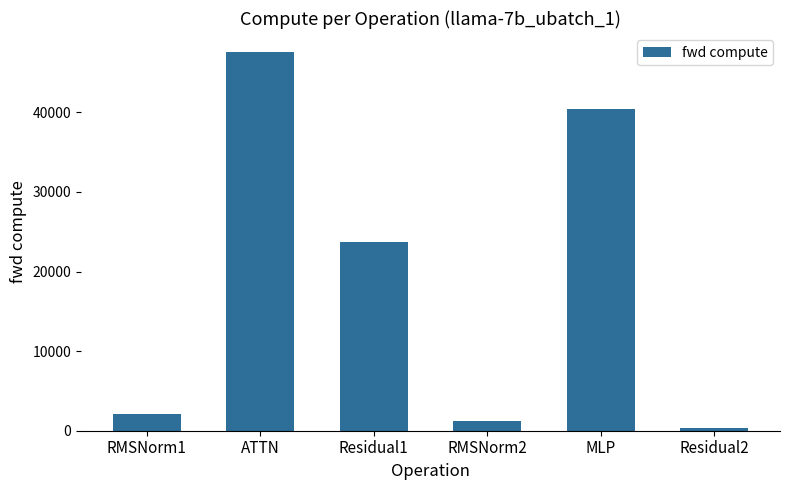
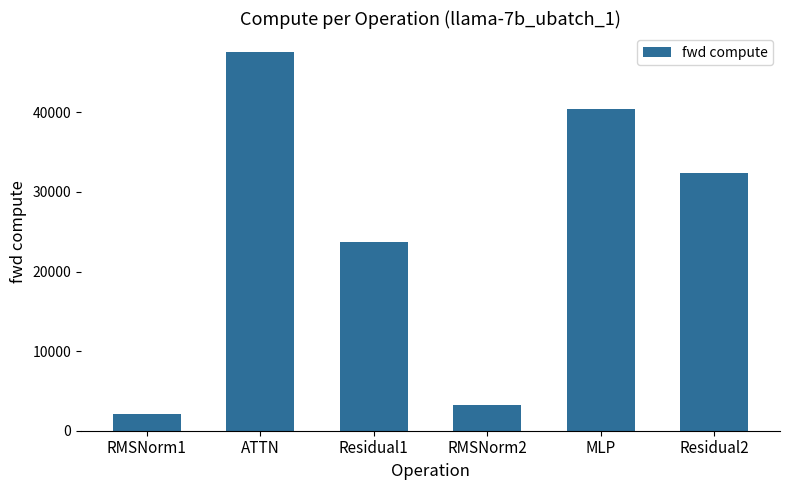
RMSNorm2: 1000 -> 3000
Residual2: 0 -> 32000
